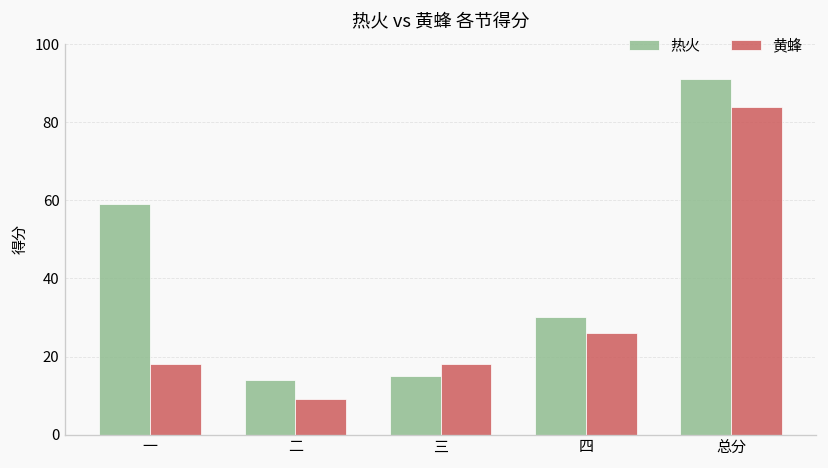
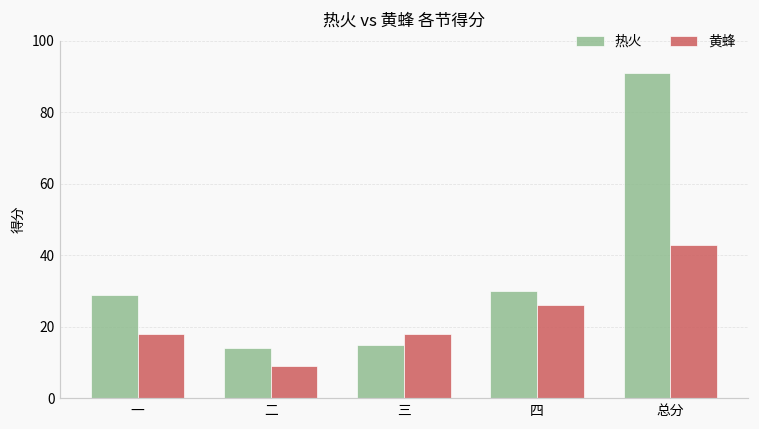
热火, 一: 59 -> 29
黄蜂, 总分: 84 -> 43
